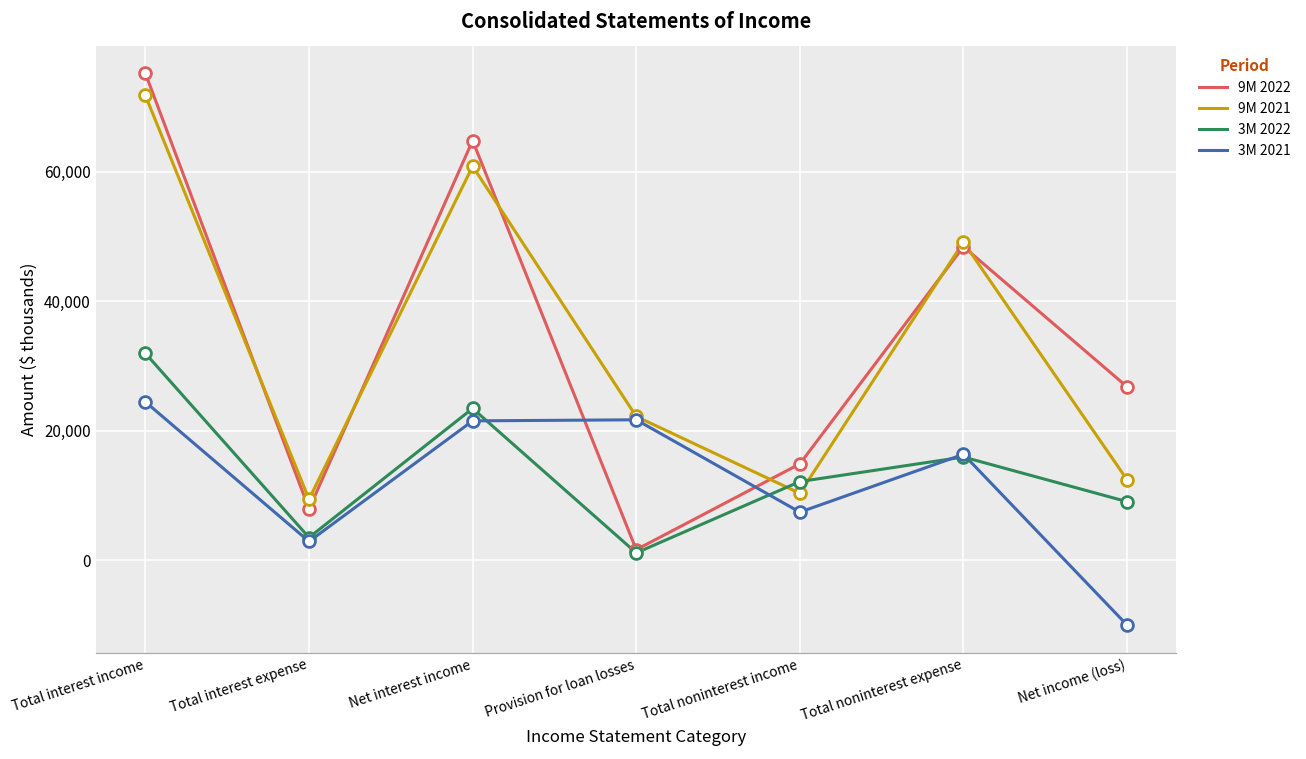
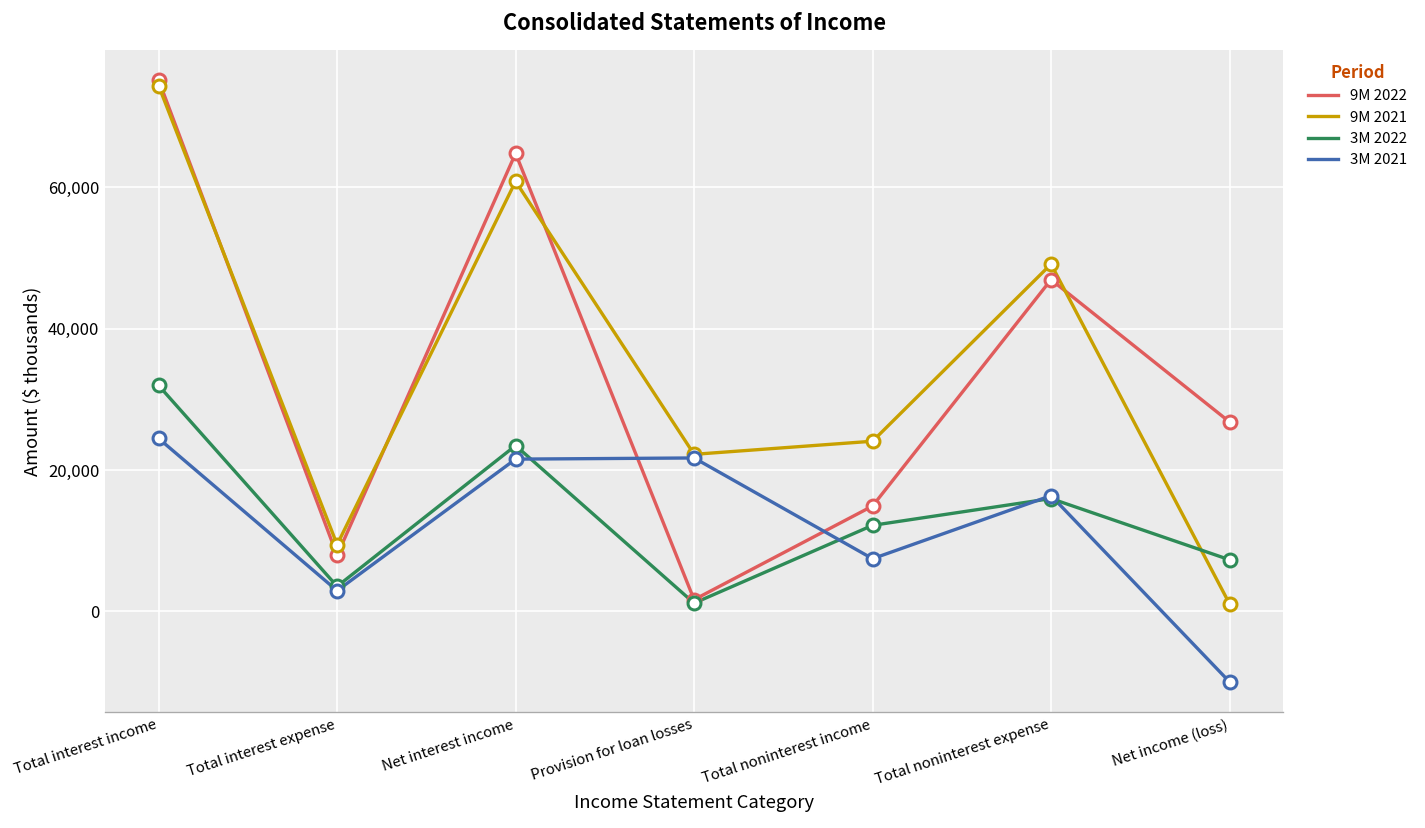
9M 2021, Total interest income: 72,000 -> 74,000
9M 2021, Total noninterest income: 10,000 -> 24,000
9M 2022, Total noninterest expense: 48,000 -> 47,000
9M 2021, Net income (loss): 12,000 -> 1,000
3M 2022, Net income (loss): 9,000 -> 7,000
